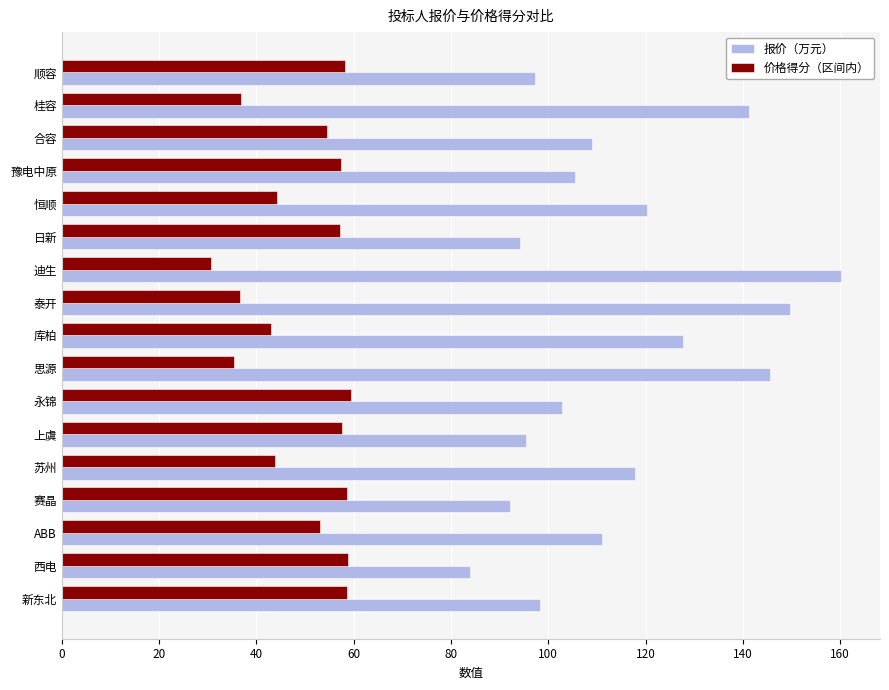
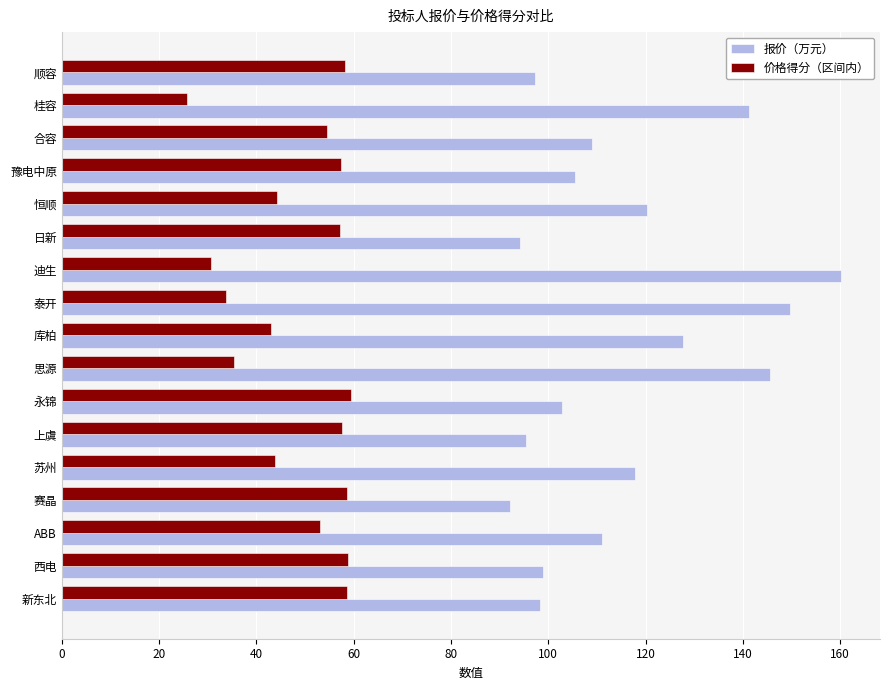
价格得分（区间内）, 桂容: 37 -> 26
价格得分（区间内）, 泰开: 37 -> 34
报价（万元）, 西电: 84 -> 99
